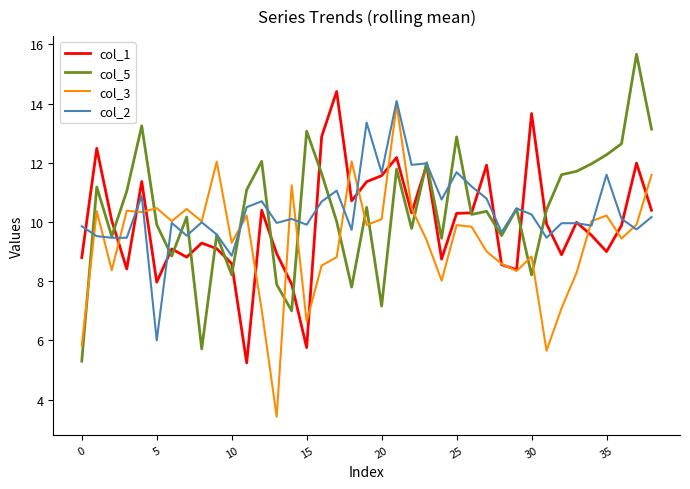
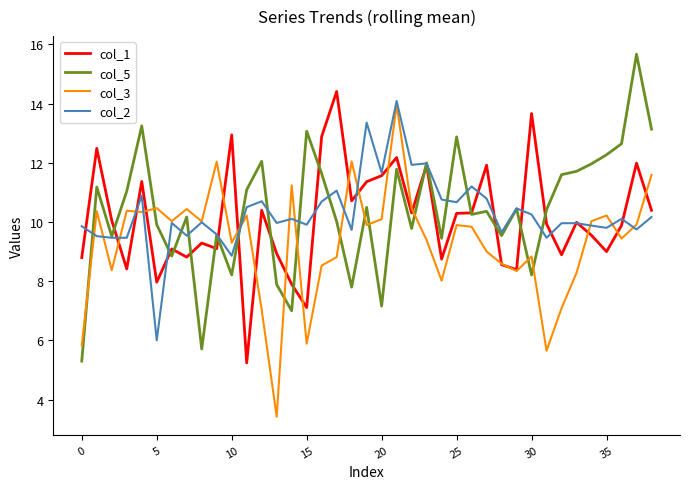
col_1, 10: 8.6 -> 12.9
col_1, 15: 5.8 -> 7.1
col_3, 15: 6.6 -> 5.9
col_2, 25: 11.7 -> 10.7
col_2, 35: 11.6 -> 9.8
